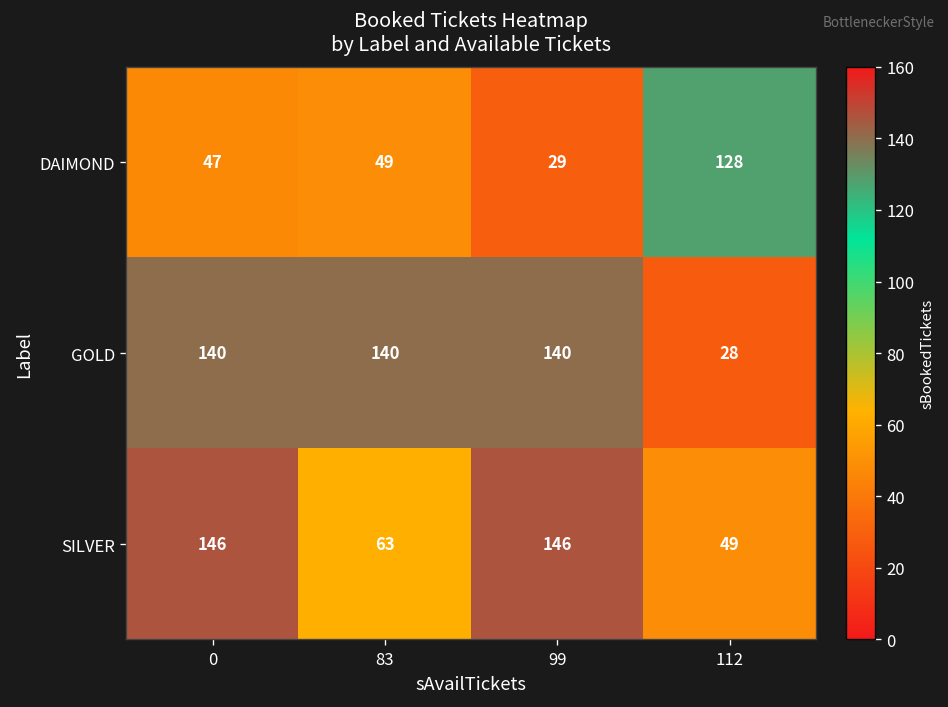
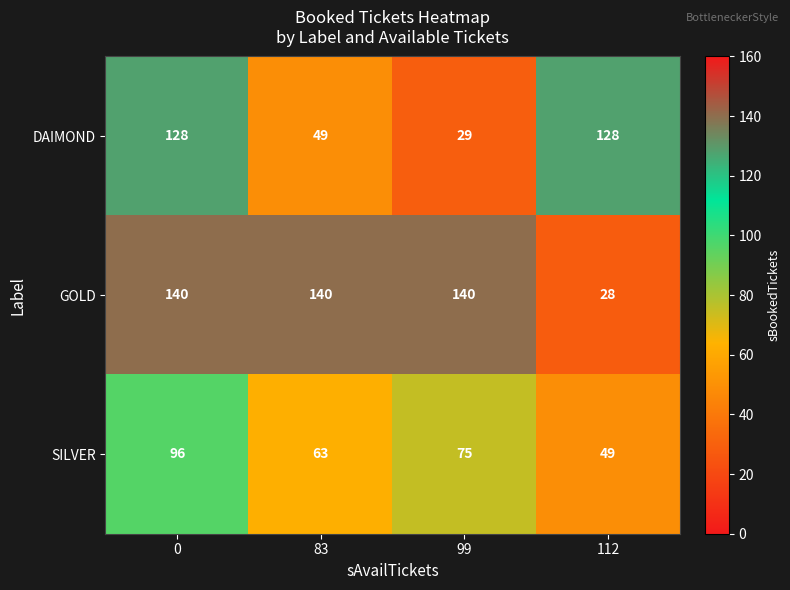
DAIMOND, 0: 47 -> 128
SILVER, 0: 146 -> 96
SILVER, 99: 146 -> 75
